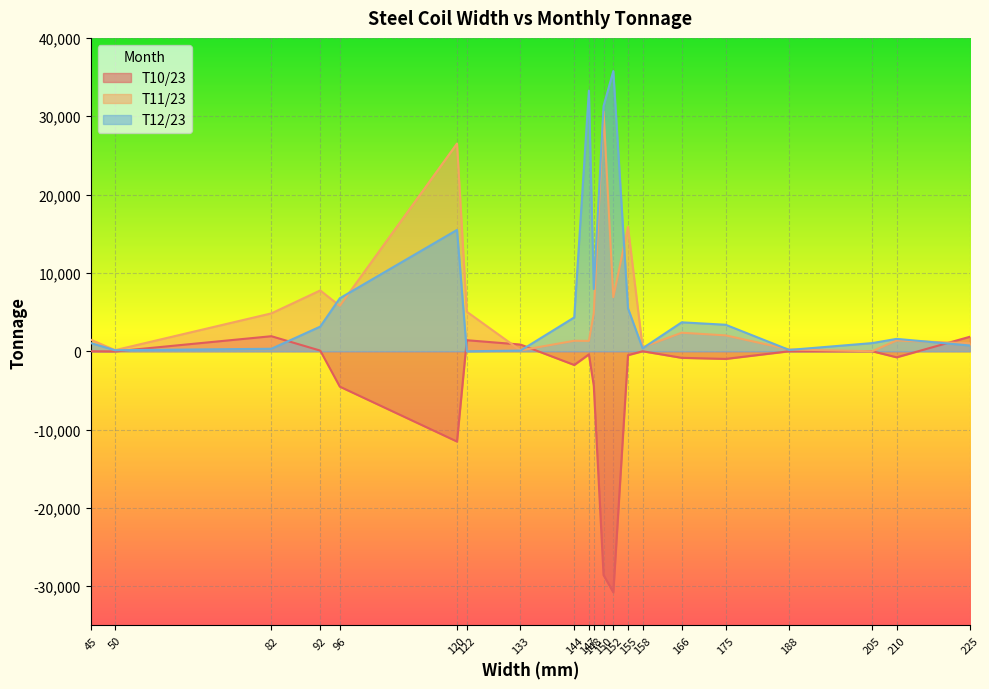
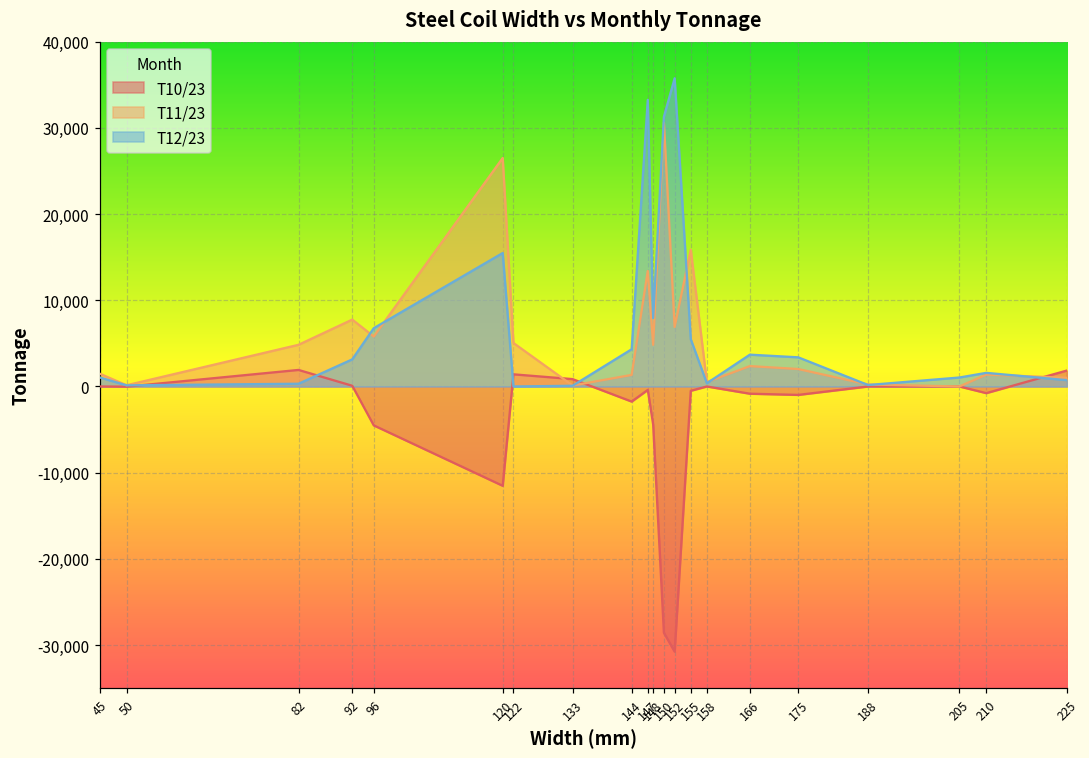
T11/23, 147: 1,000 -> 13,000
